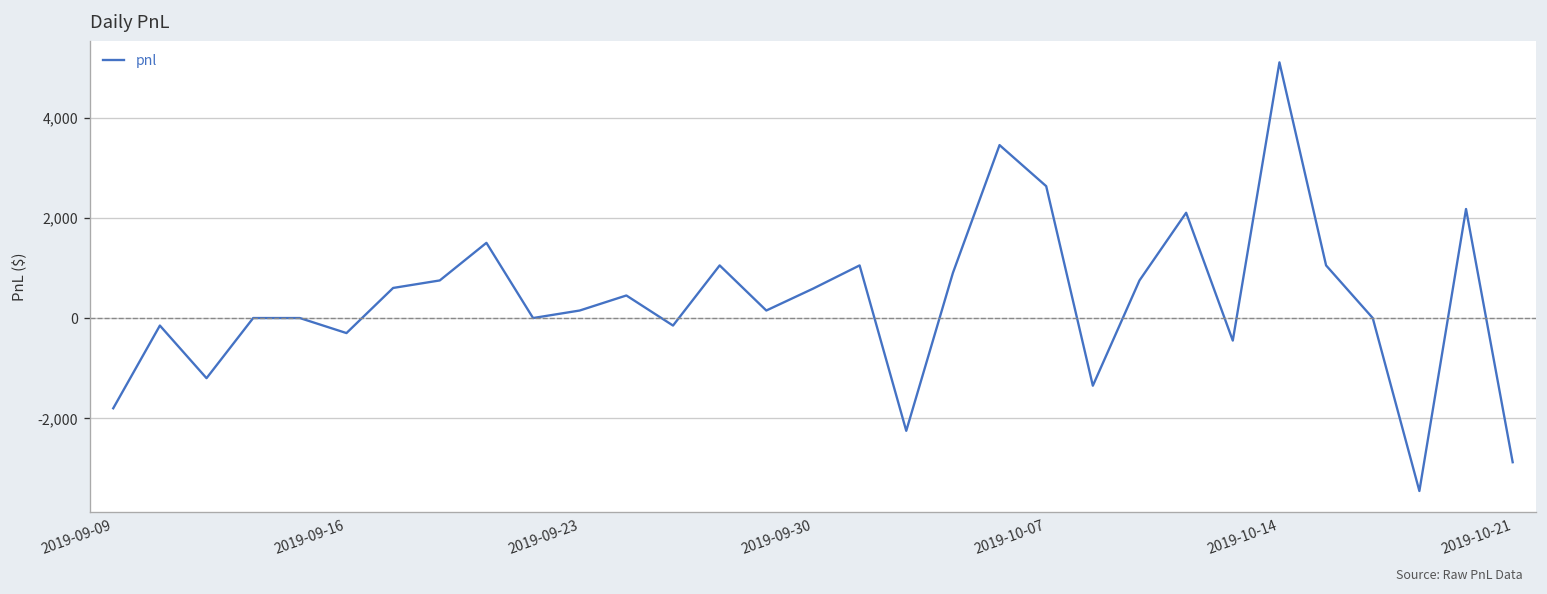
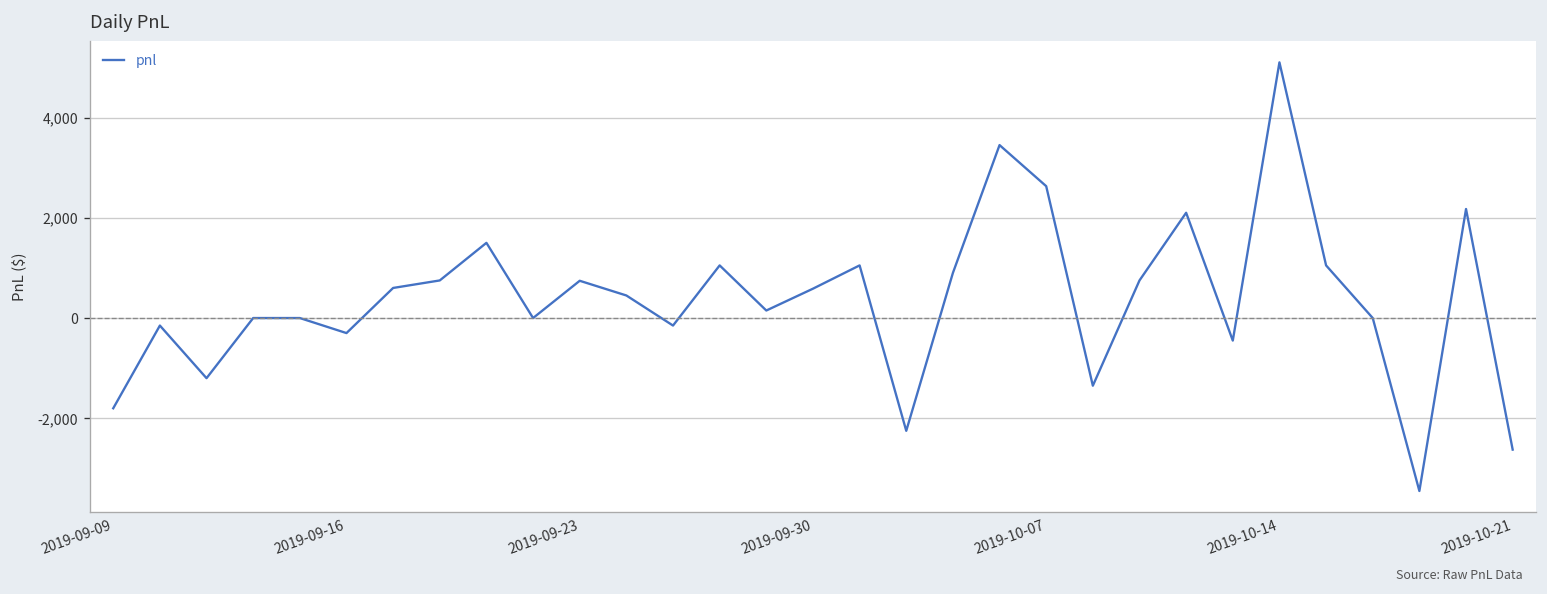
2019-09-23: 200 -> 700
2019-10-21: -2,900 -> -2,600
